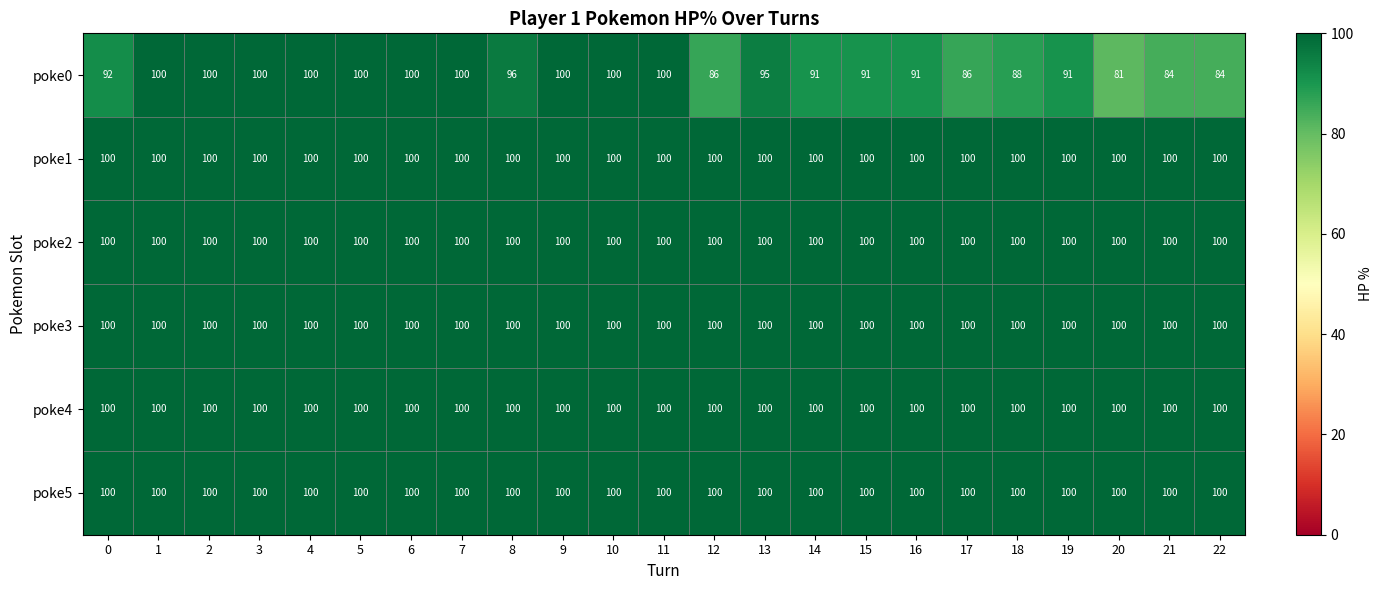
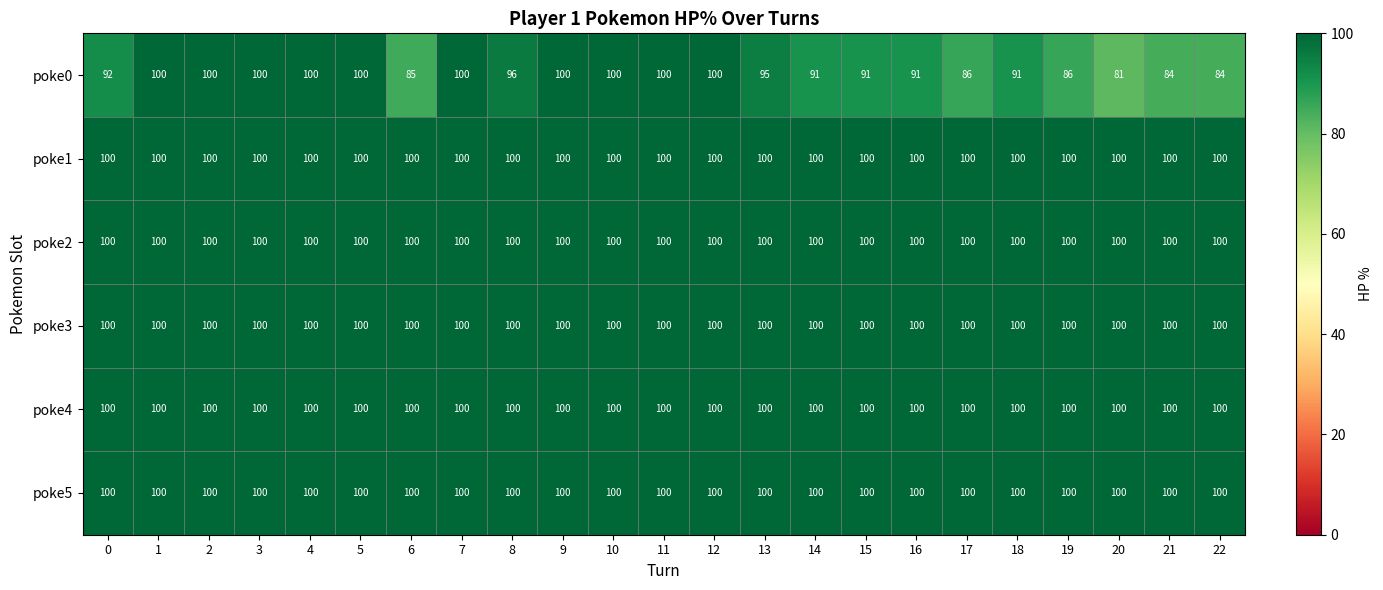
poke0, 6: 100 -> 85
poke0, 12: 86 -> 100
poke0, 18: 88 -> 91
poke0, 19: 91 -> 86
